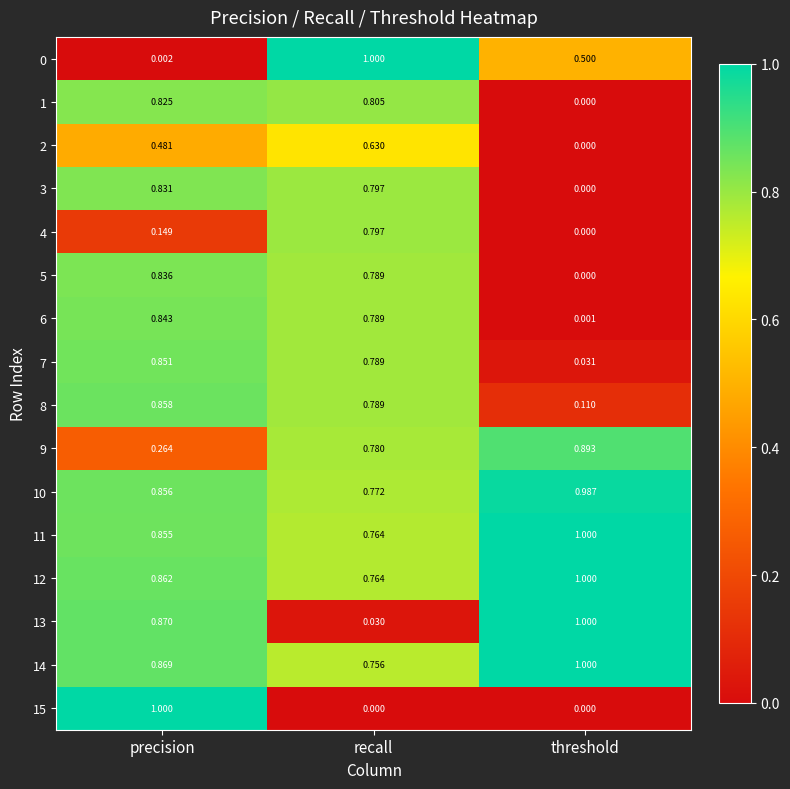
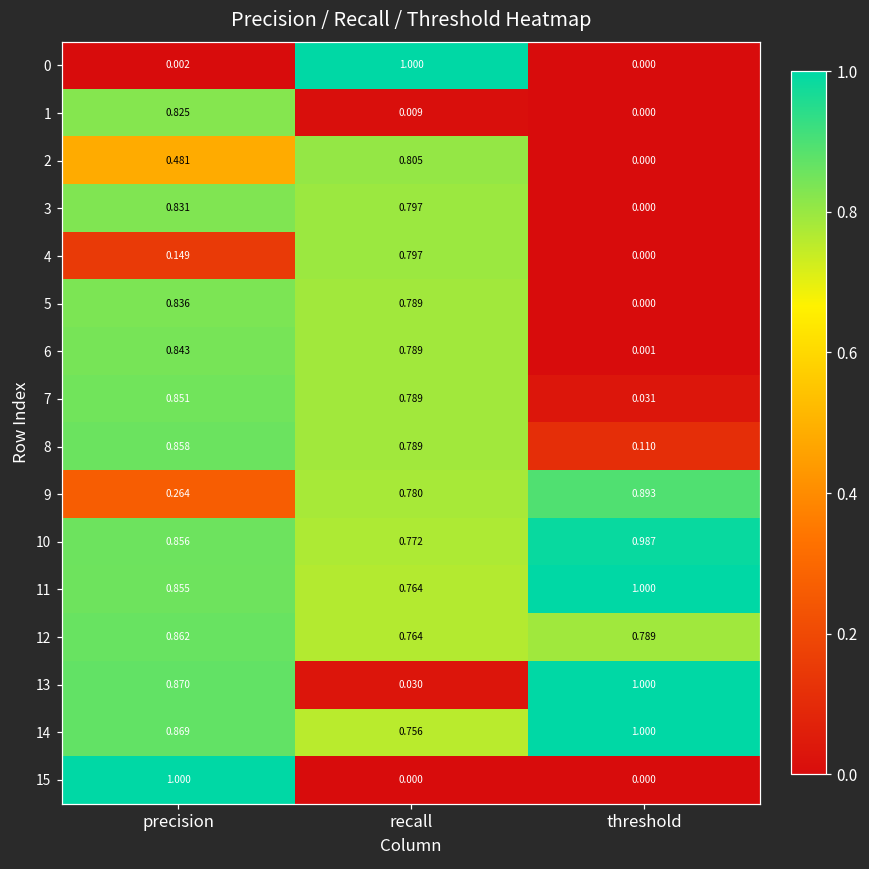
0, threshold: 0.500 -> 0.000
1, recall: 0.805 -> 0.009
2, recall: 0.630 -> 0.805
12, threshold: 1.000 -> 0.789
